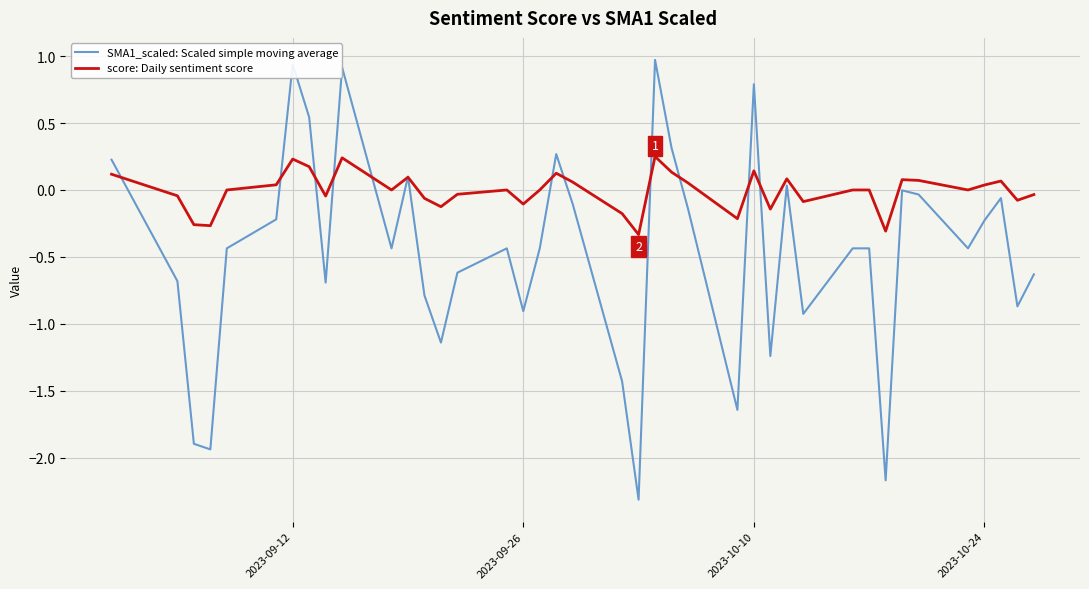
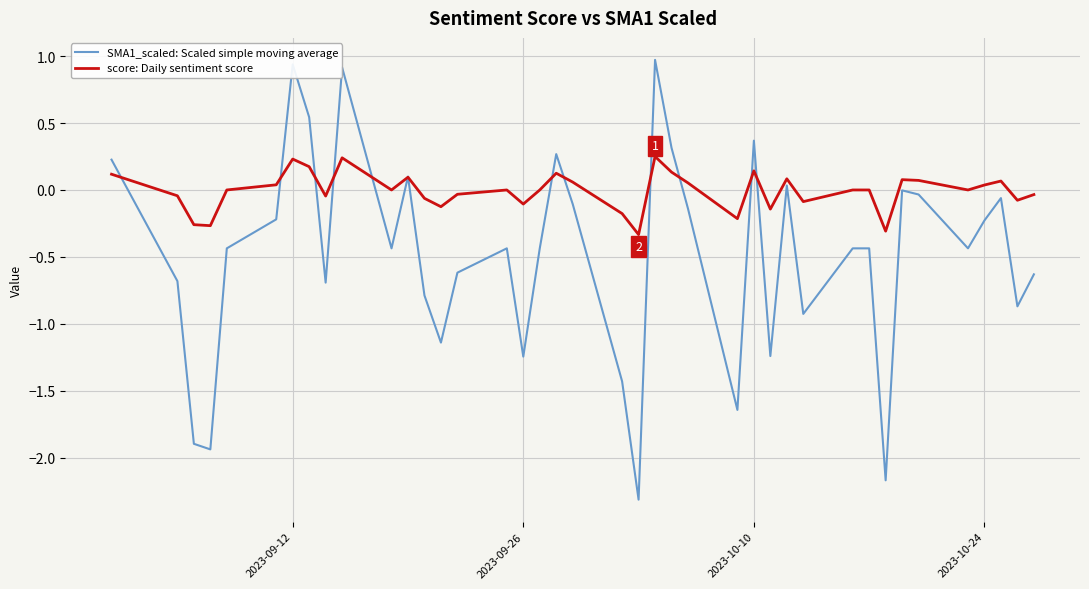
SMA1_scaled: Scaled simple moving average, 2023-09-26: -0.91 -> -1.24
SMA1_scaled: Scaled simple moving average, 2023-10-10: 0.79 -> 0.37
